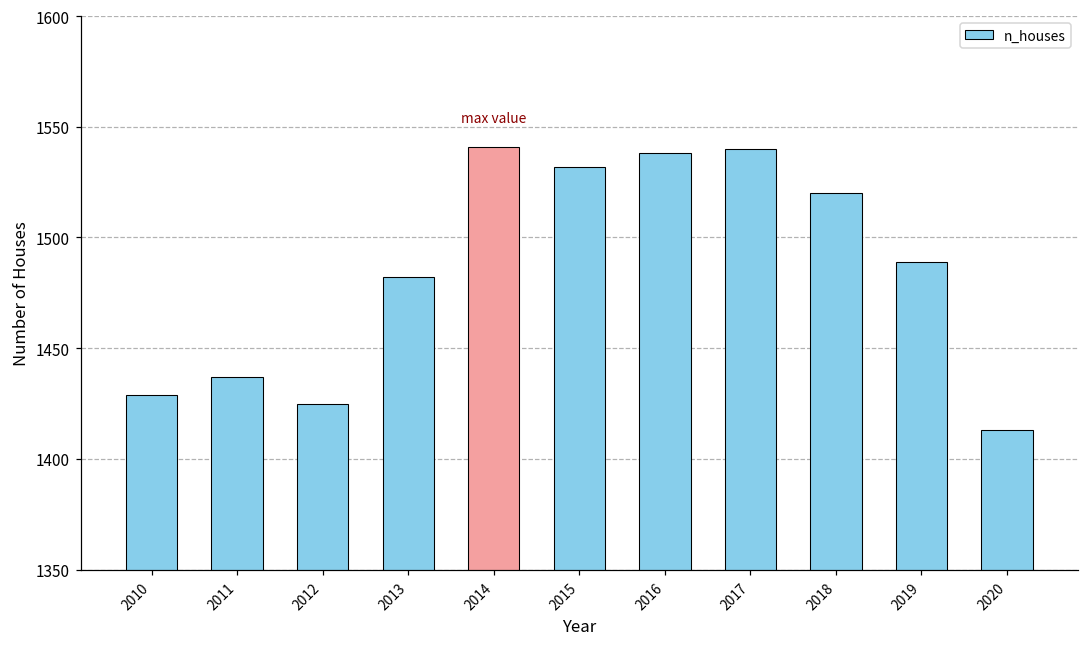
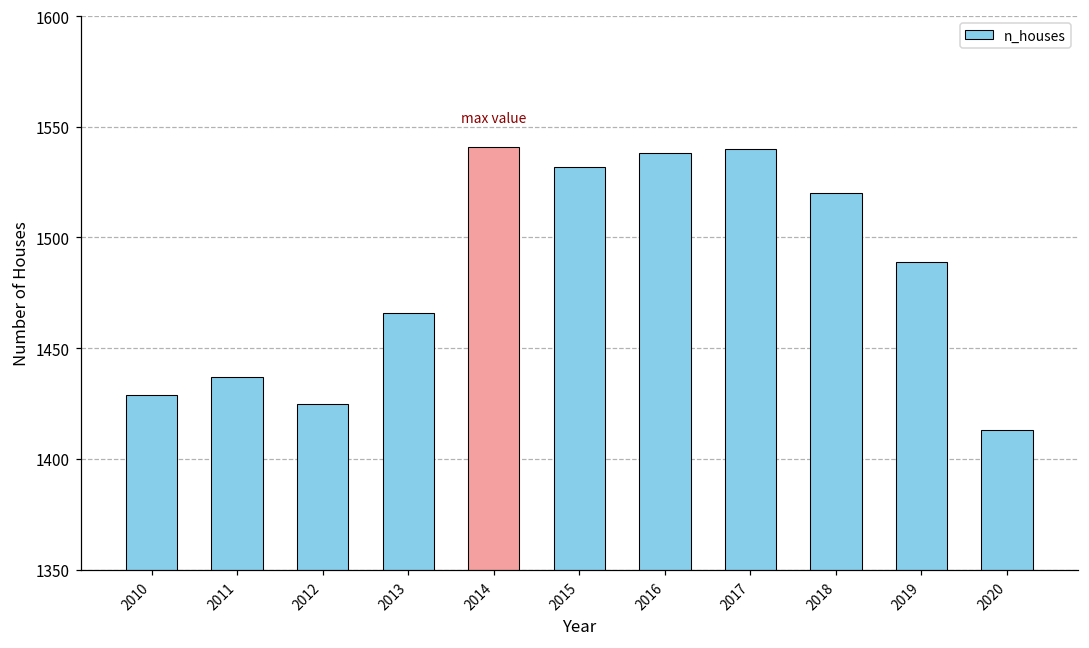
2013: 1482 -> 1466
